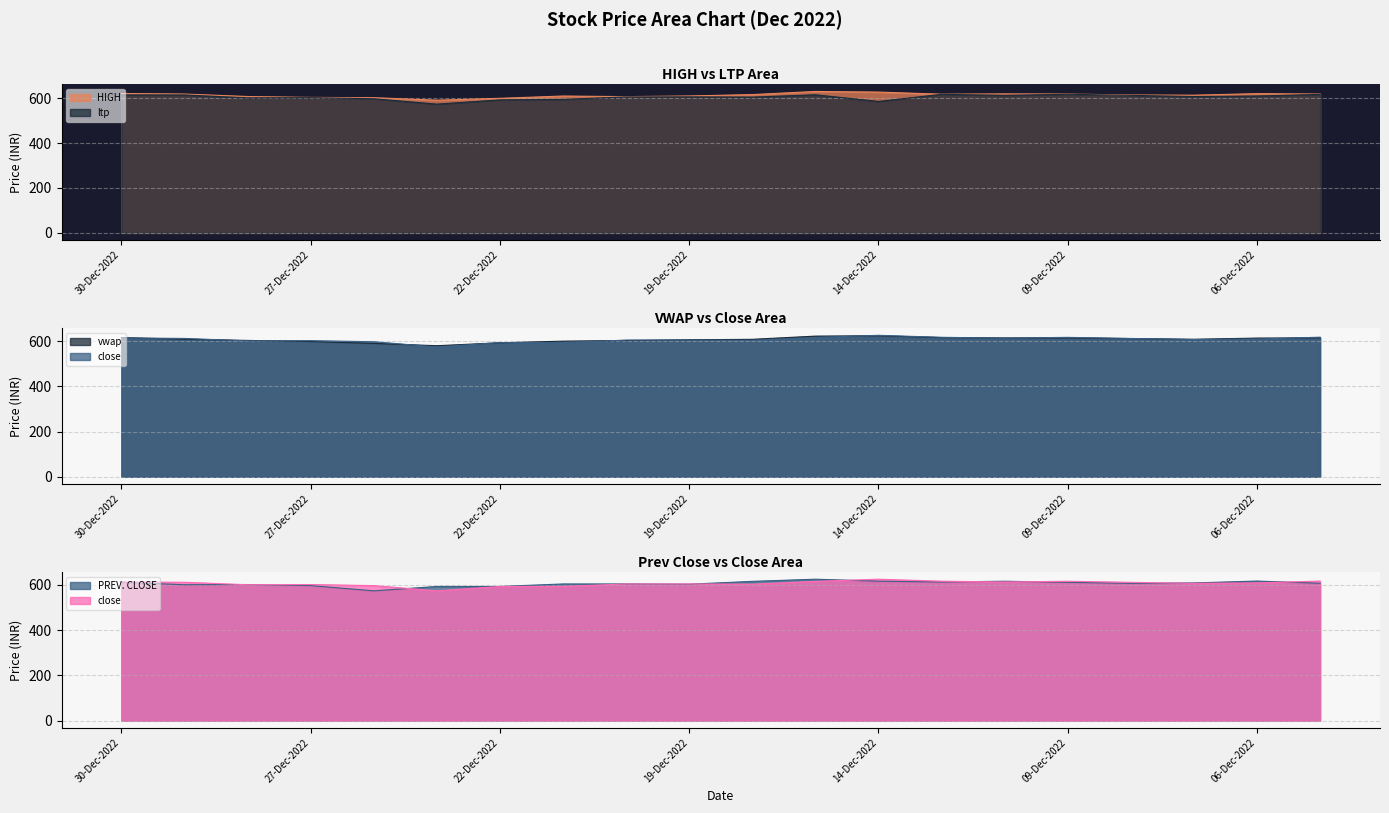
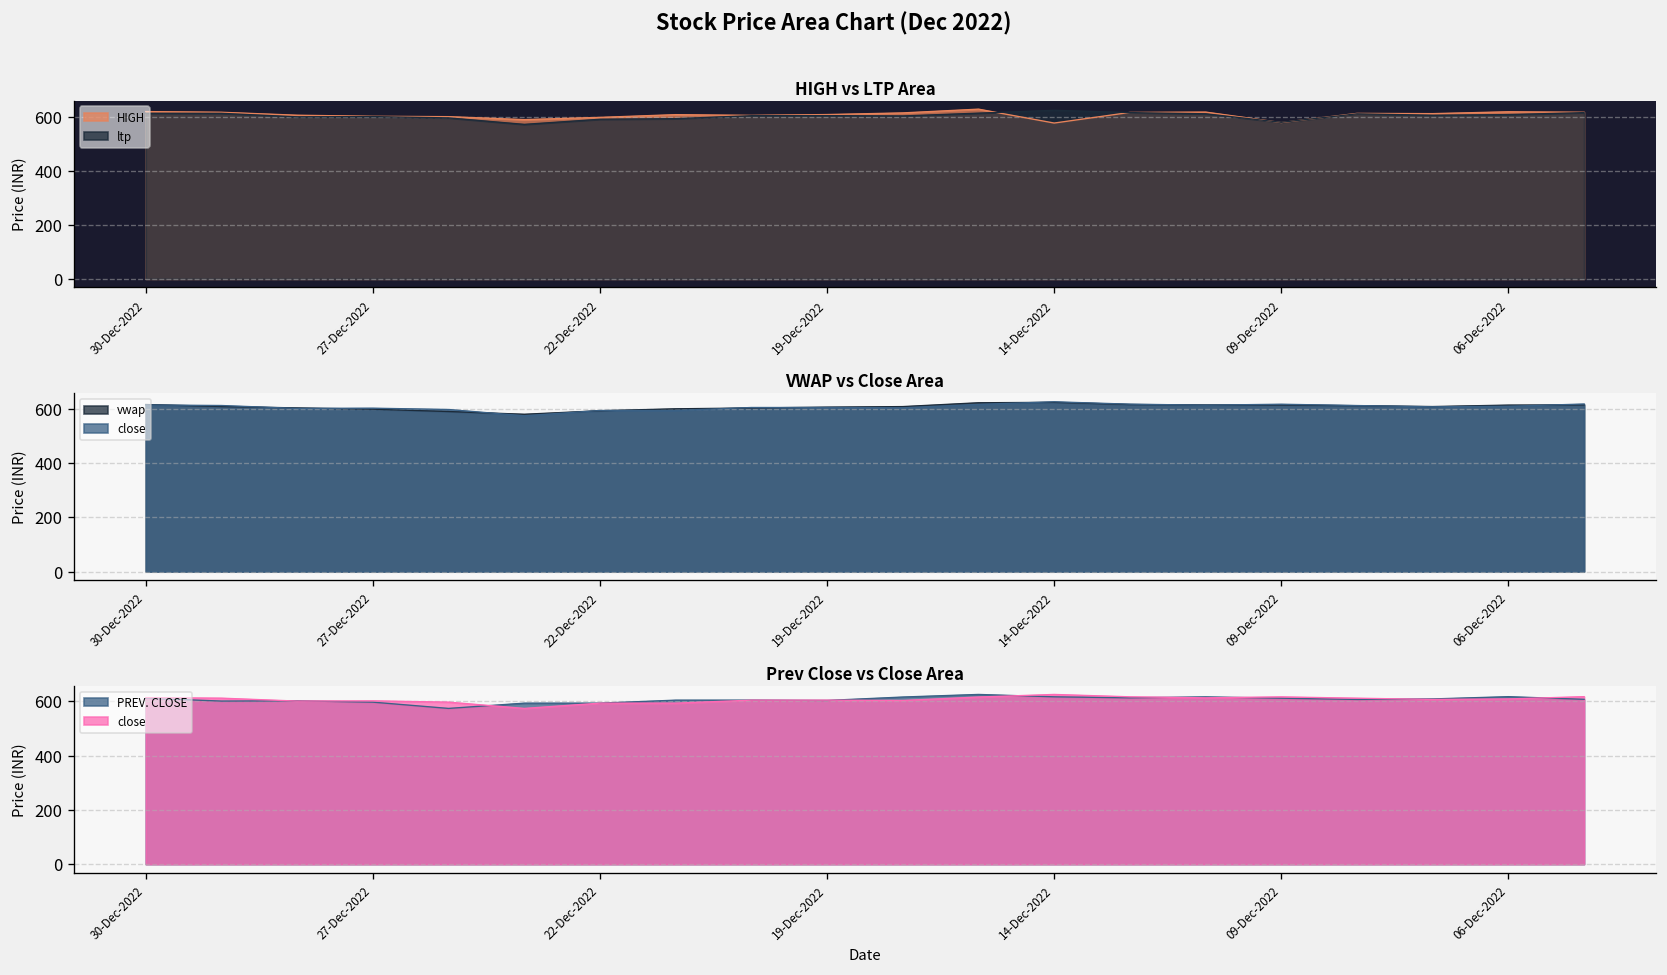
HIGH vs LTP Area, HIGH, 14-Dec-2022: 630 -> 580
HIGH vs LTP Area, ltp, 14-Dec-2022: 590 -> 630
HIGH vs LTP Area, HIGH, 09-Dec-2022: 620 -> 580
HIGH vs LTP Area, ltp, 09-Dec-2022: 620 -> 580
